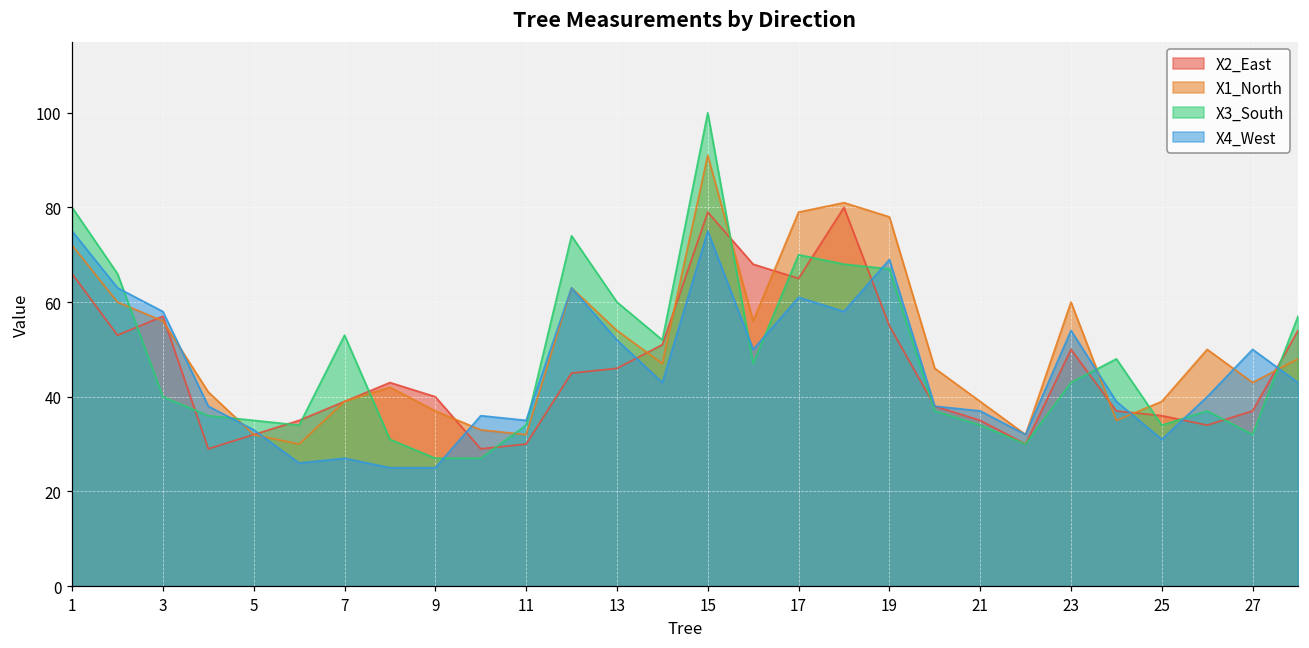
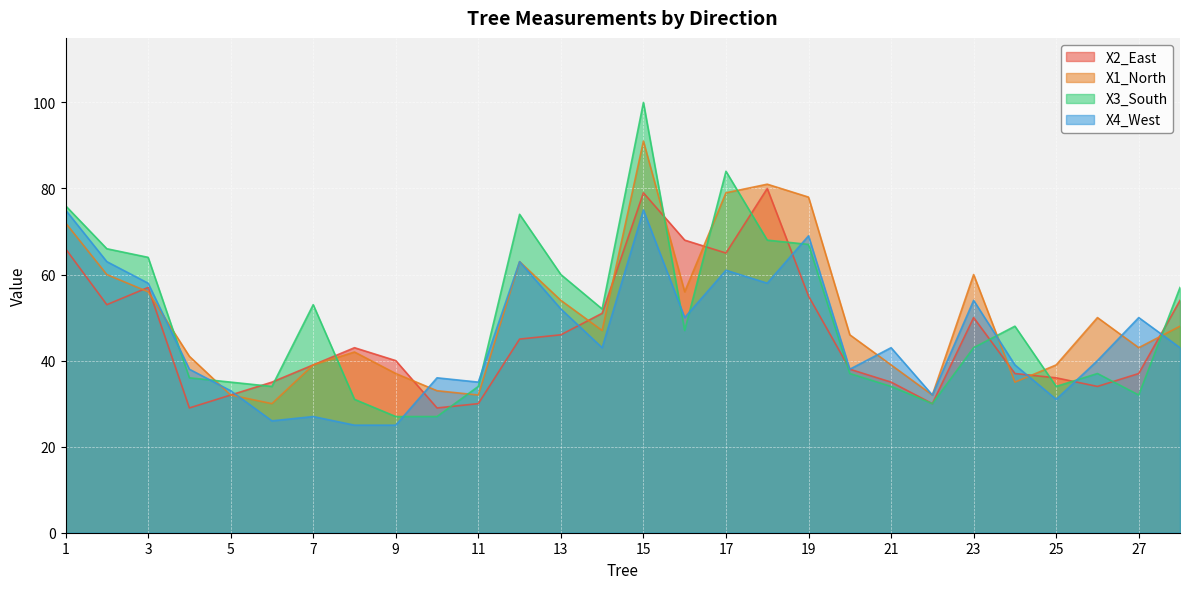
X3_South, 1: 80 -> 76
X3_South, 3: 40 -> 64
X3_South, 17: 70 -> 84
X4_West, 21: 37 -> 43
